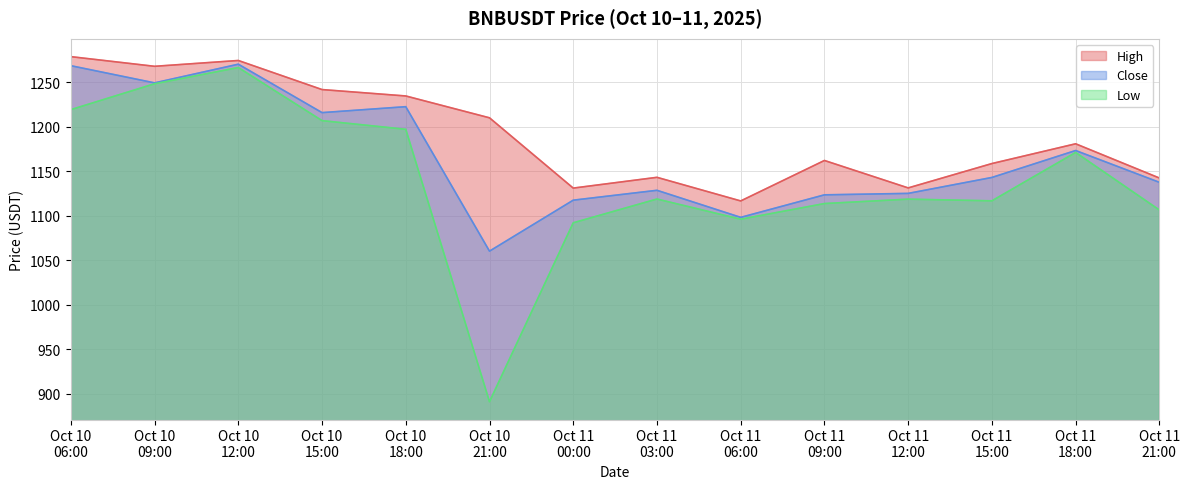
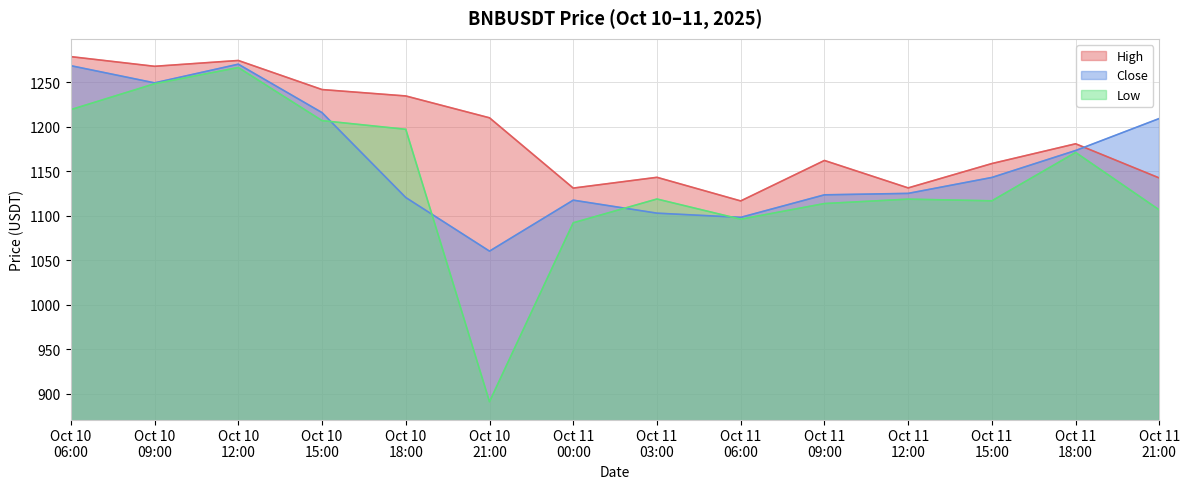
Close, Oct 10 18:00: 1220 -> 1120
Close, Oct 11 03:00: 1130 -> 1100
Close, Oct 11 21:00: 1140 -> 1210
